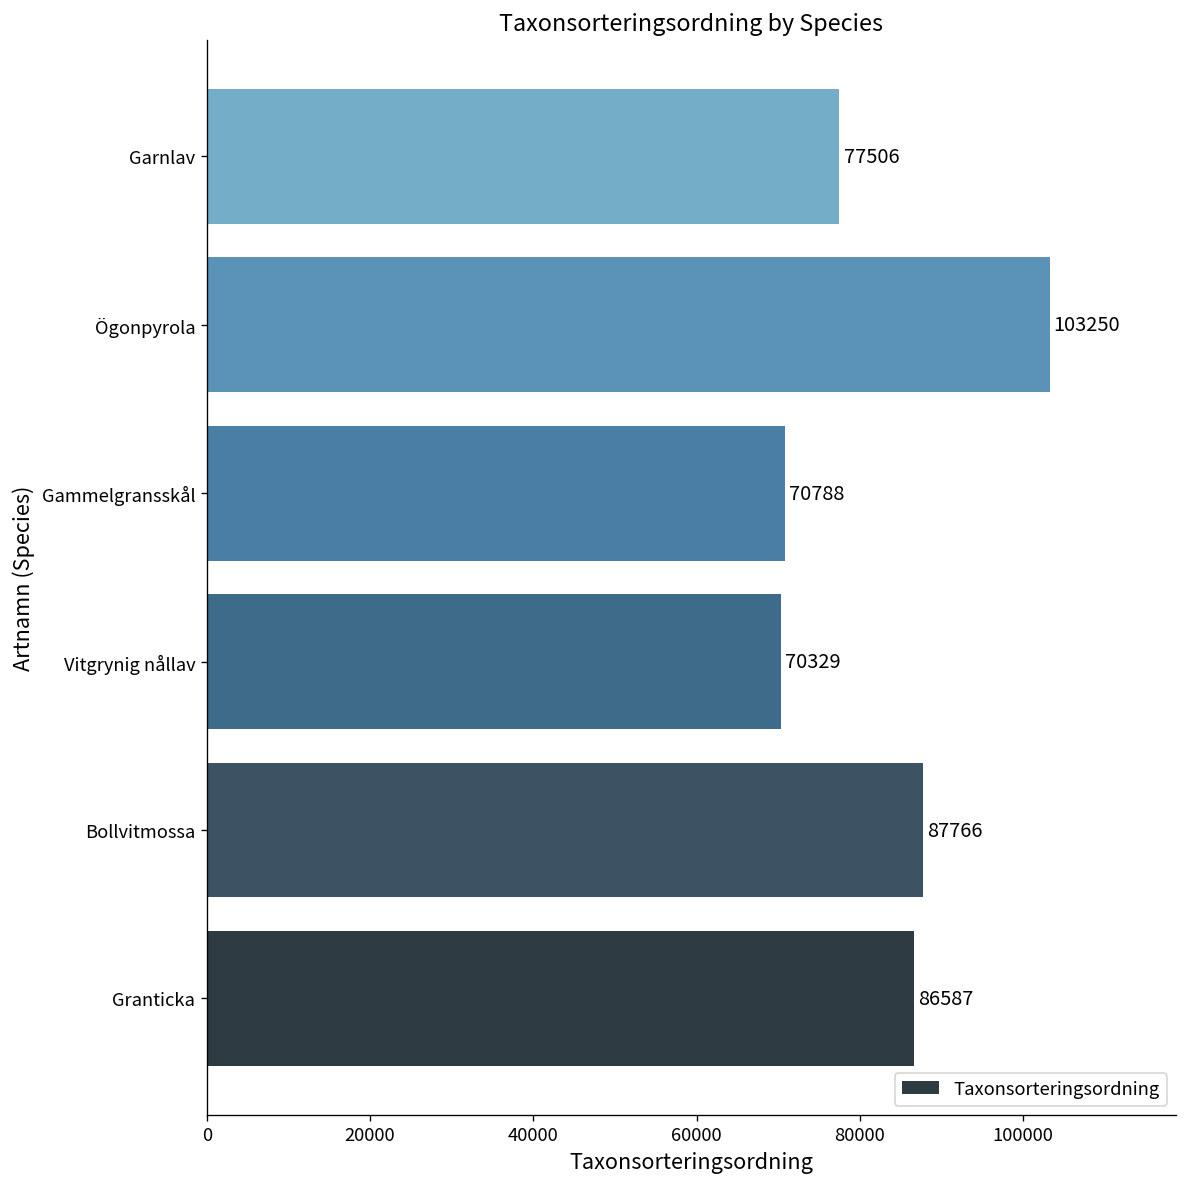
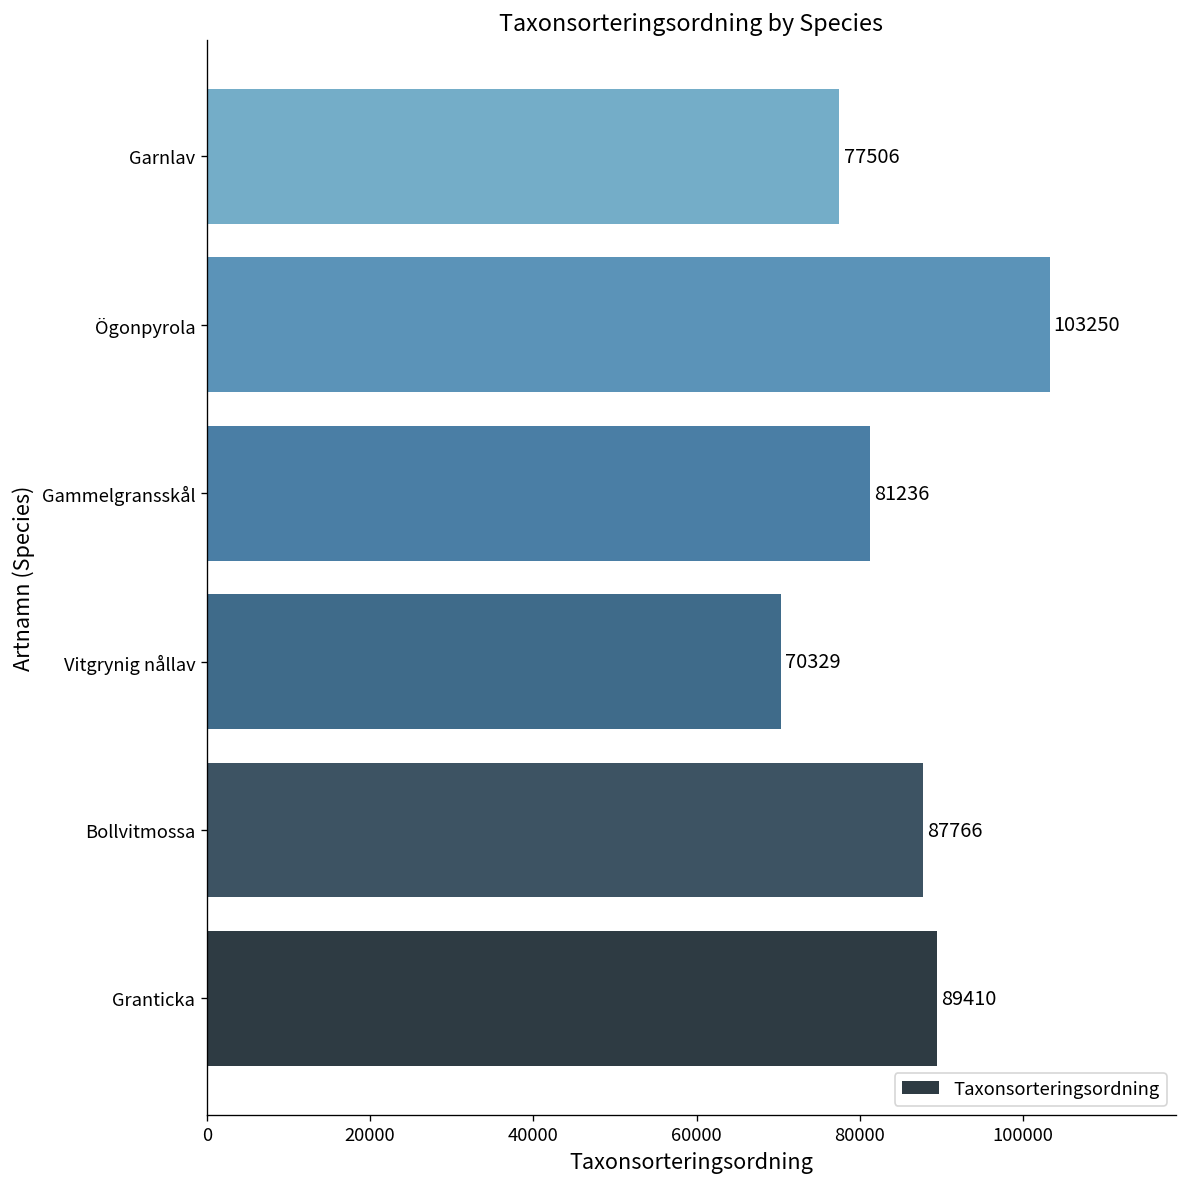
Gammelgransskål: 70788 -> 81236
Granticka: 86587 -> 89410
